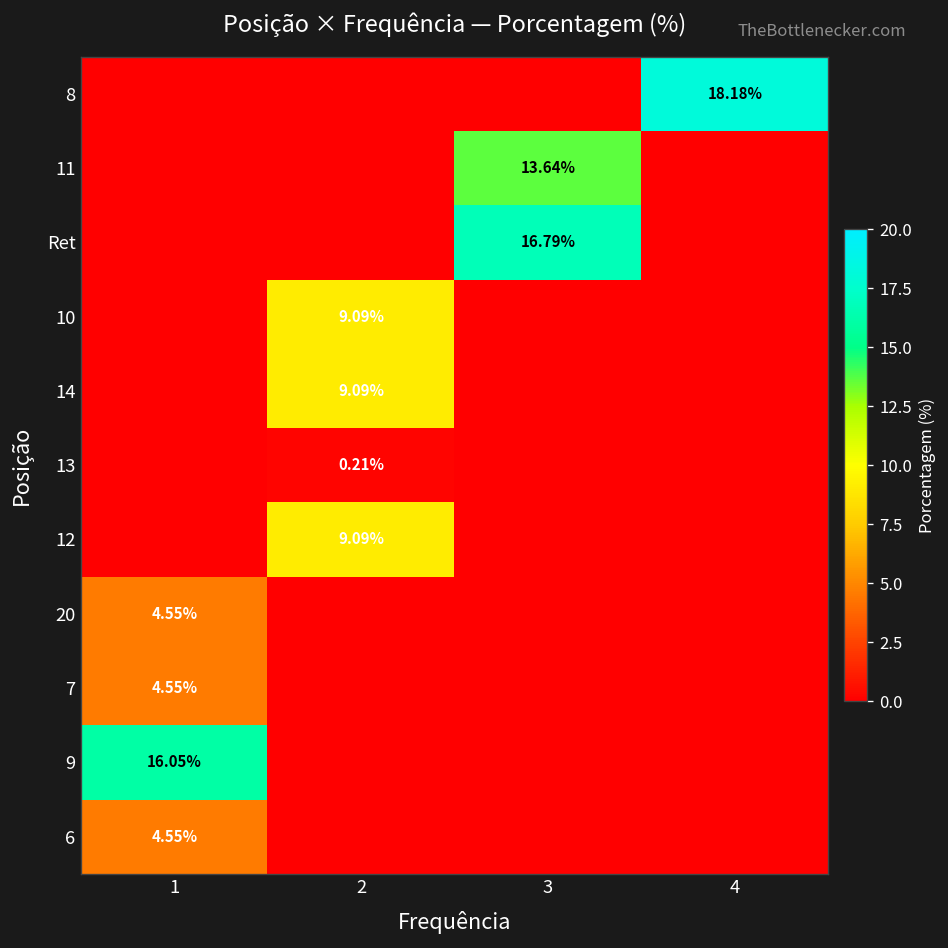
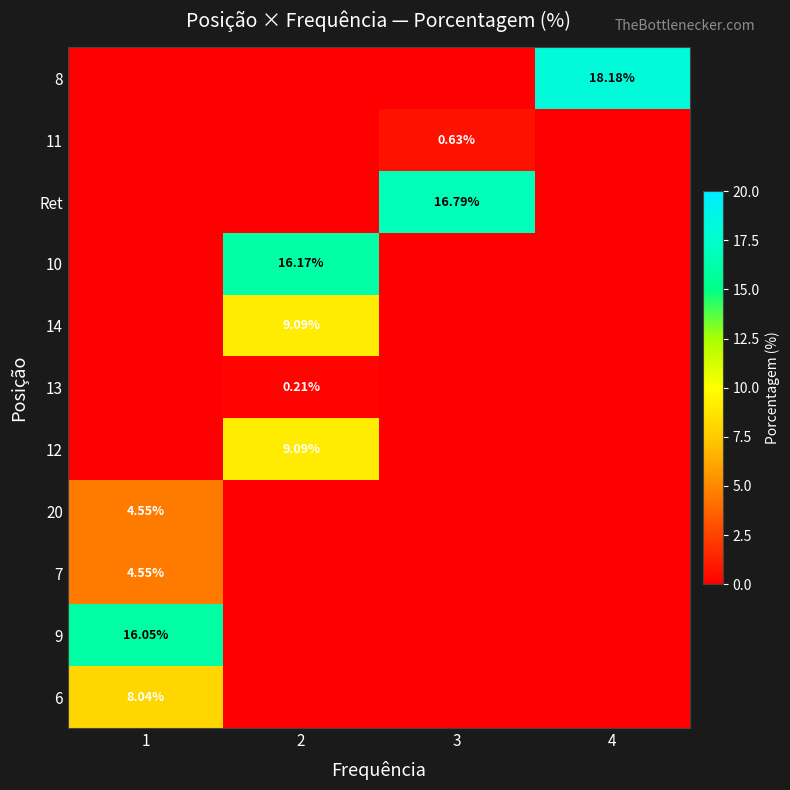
11, 3: 13.64% -> 0.63%
10, 2: 9.09% -> 16.17%
6, 1: 4.55% -> 8.04%
